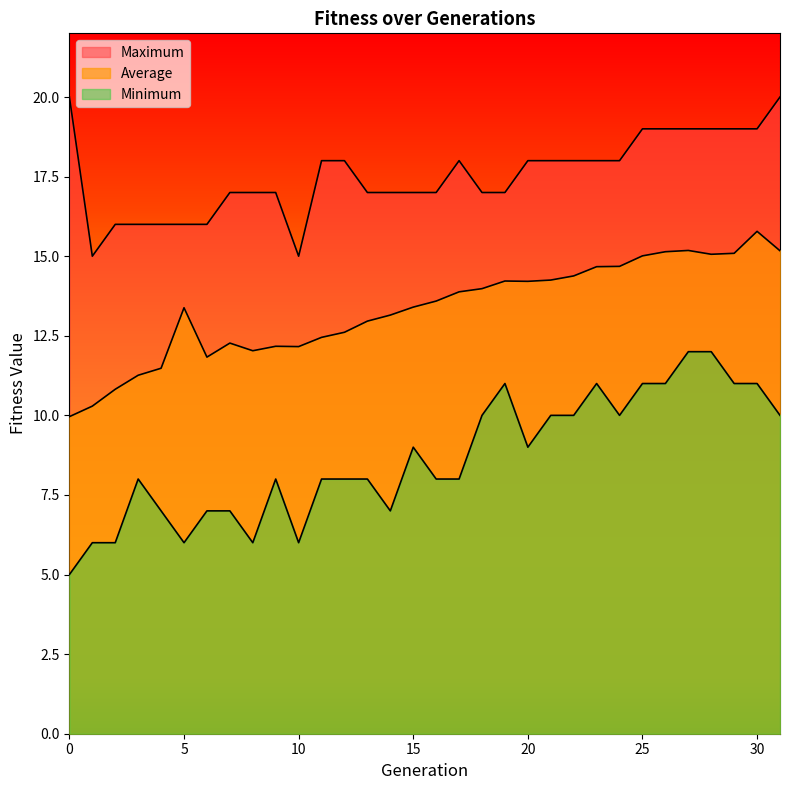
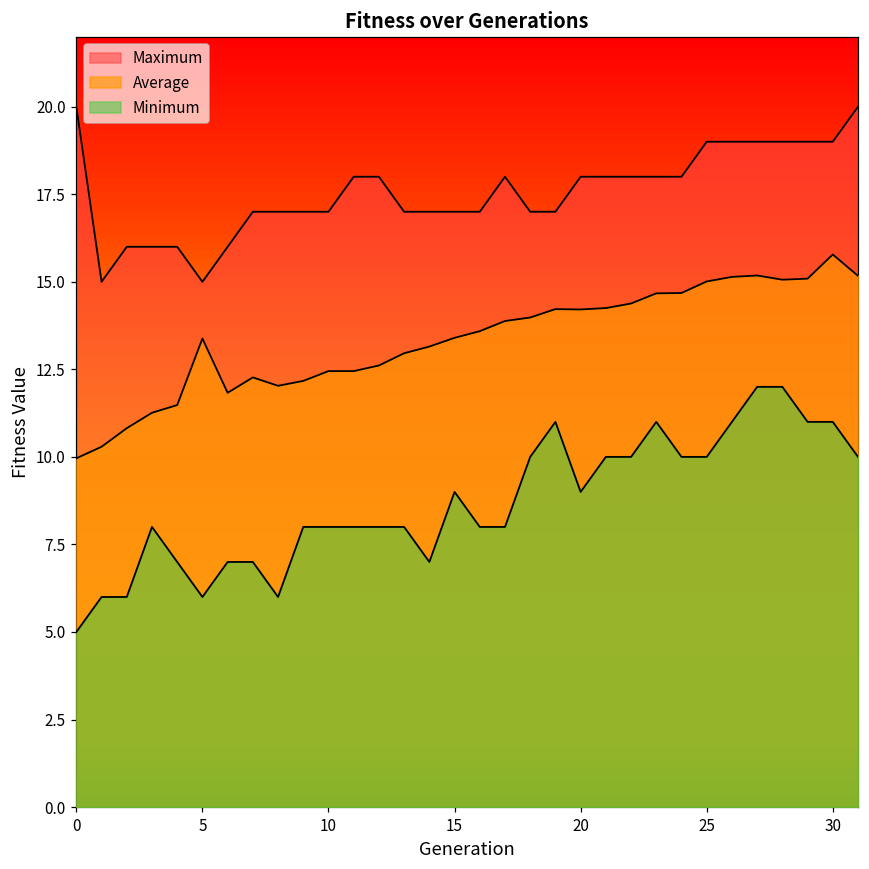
Maximum, 5: 16 -> 15
Maximum, 10: 15 -> 17
Average, 10: 12.2 -> 12.5
Minimum, 10: 6 -> 8
Minimum, 25: 11 -> 10
